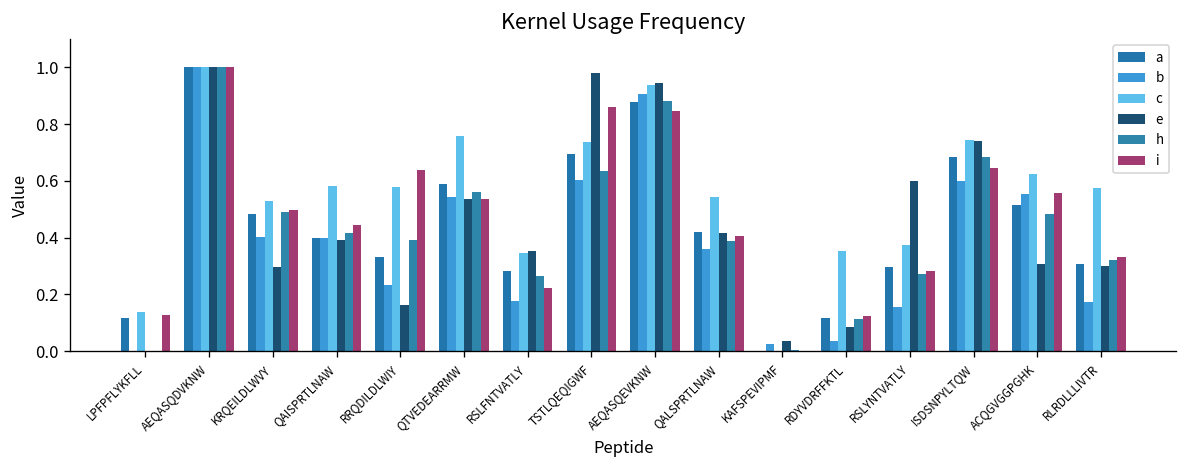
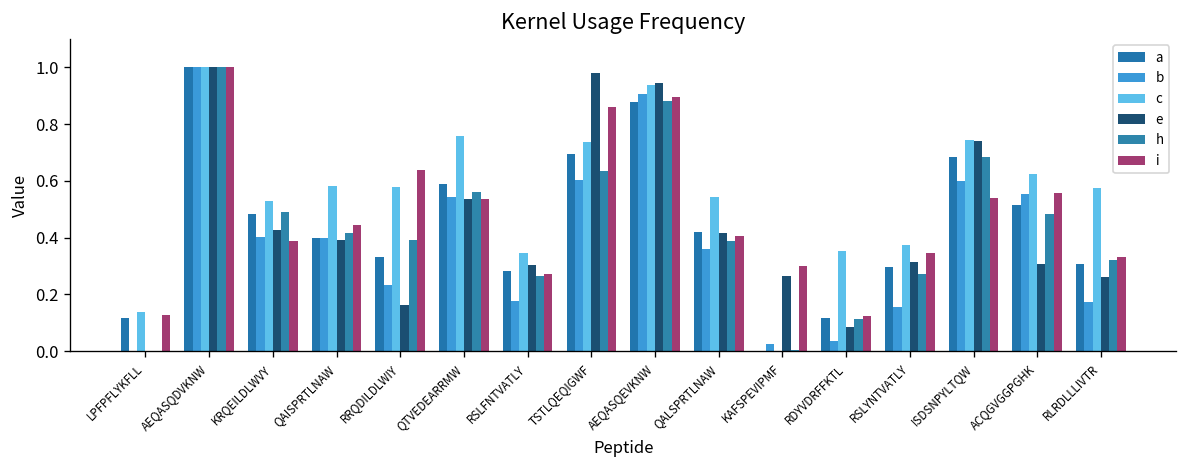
e, KRQEILDLWVY: 0.30 -> 0.43
i, KRQEILDLWVY: 0.50 -> 0.39
e, RSLFNTVATLY: 0.35 -> 0.30
i, RSLFNTVATLY: 0.22 -> 0.27
i, AEQASQEVKNW: 0.85 -> 0.90
e, KAFSPEVIPMF: 0.04 -> 0.27
i, KAFSPEVIPMF: 0.0 -> 0.3
e, RSLYNTVATLY: 0.60 -> 0.31
i, RSLYNTVATLY: 0.28 -> 0.35
i, ISDSNPYLTQW: 0.64 -> 0.54
e, RLRDLLLIVTR: 0.30 -> 0.26
